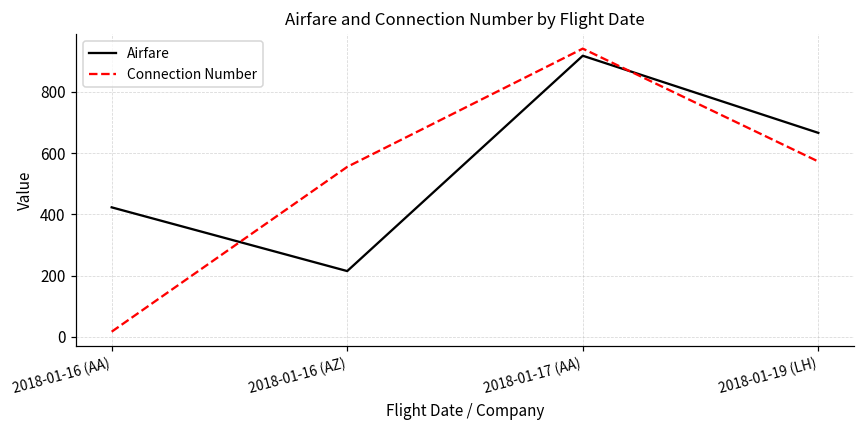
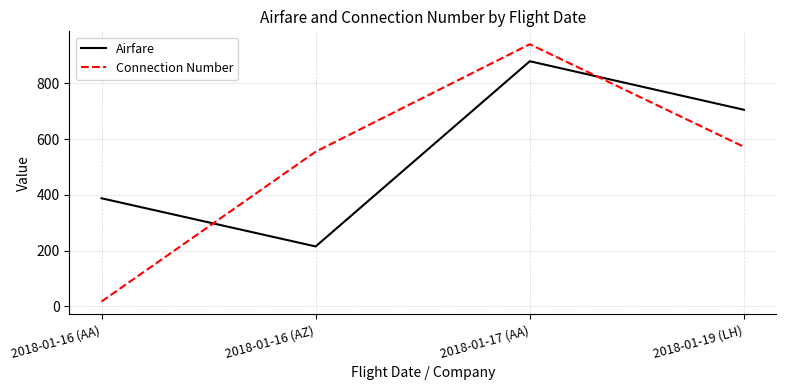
Airfare, 2018-01-16 (AA): 420 -> 390
Airfare, 2018-01-17 (AA): 920 -> 880
Airfare, 2018-01-19 (LH): 670 -> 710
